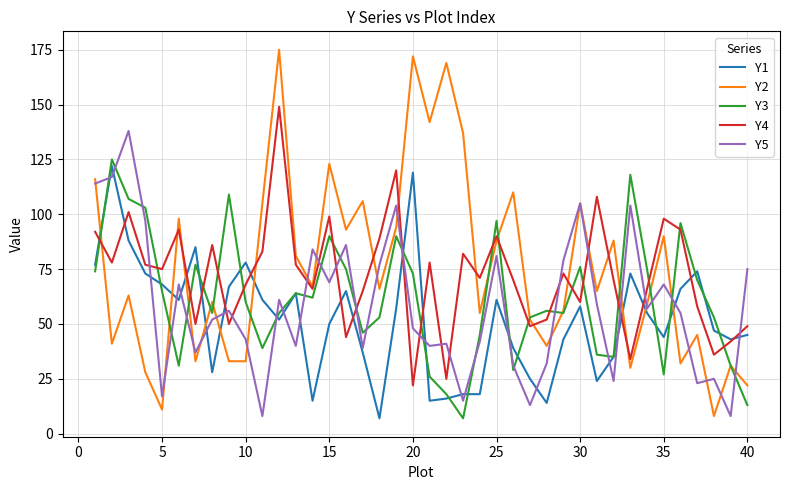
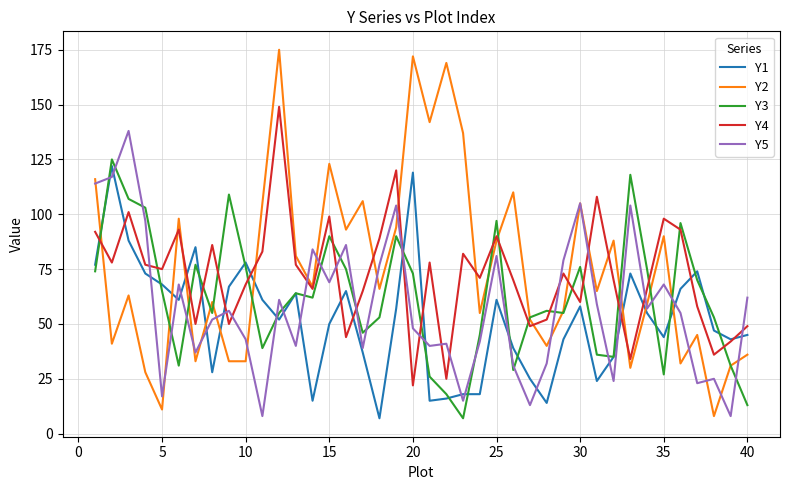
Y3, 10: 60 -> 76
Y2, 40: 22 -> 36
Y5, 40: 75 -> 62
